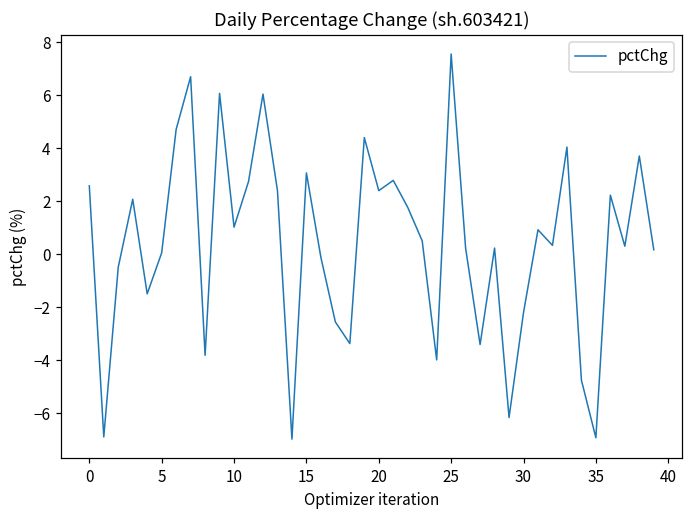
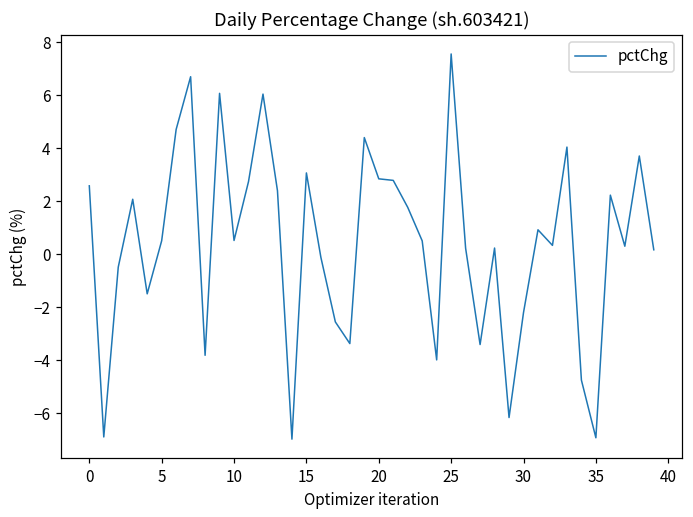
5: 0.0 -> 0.5
10: 1.0 -> 0.5
20: 2.4 -> 2.8
